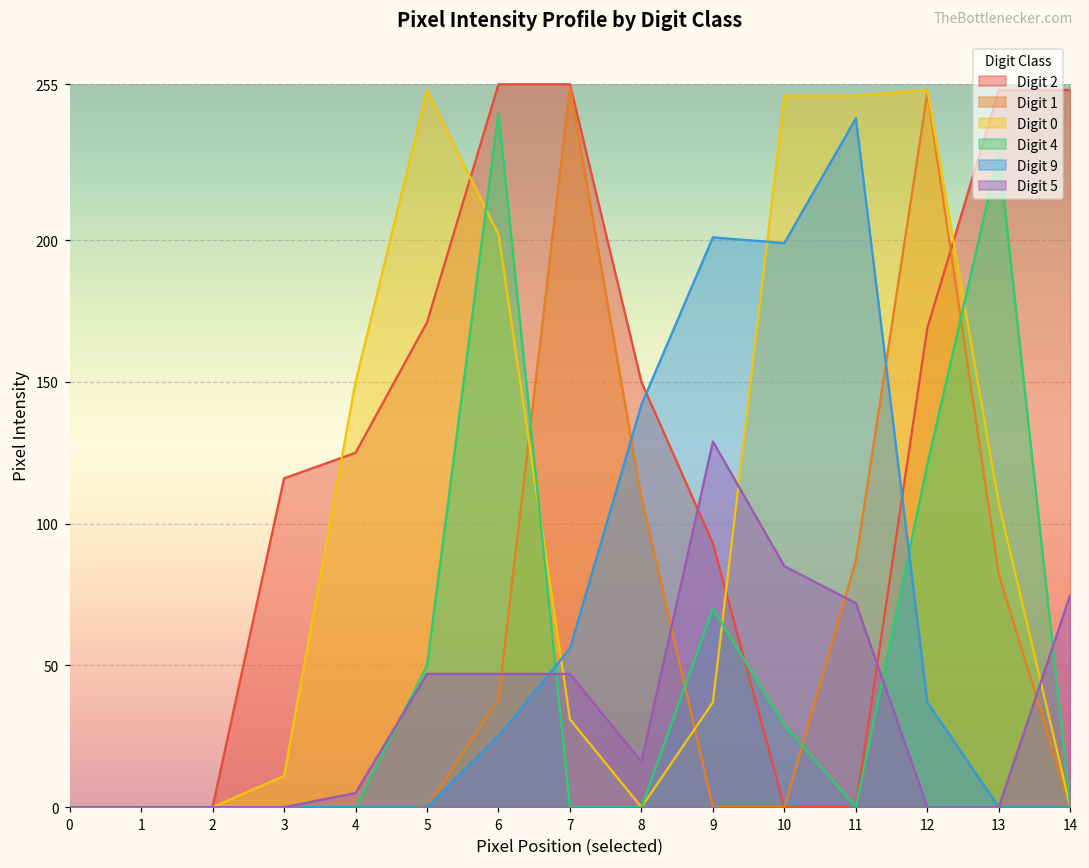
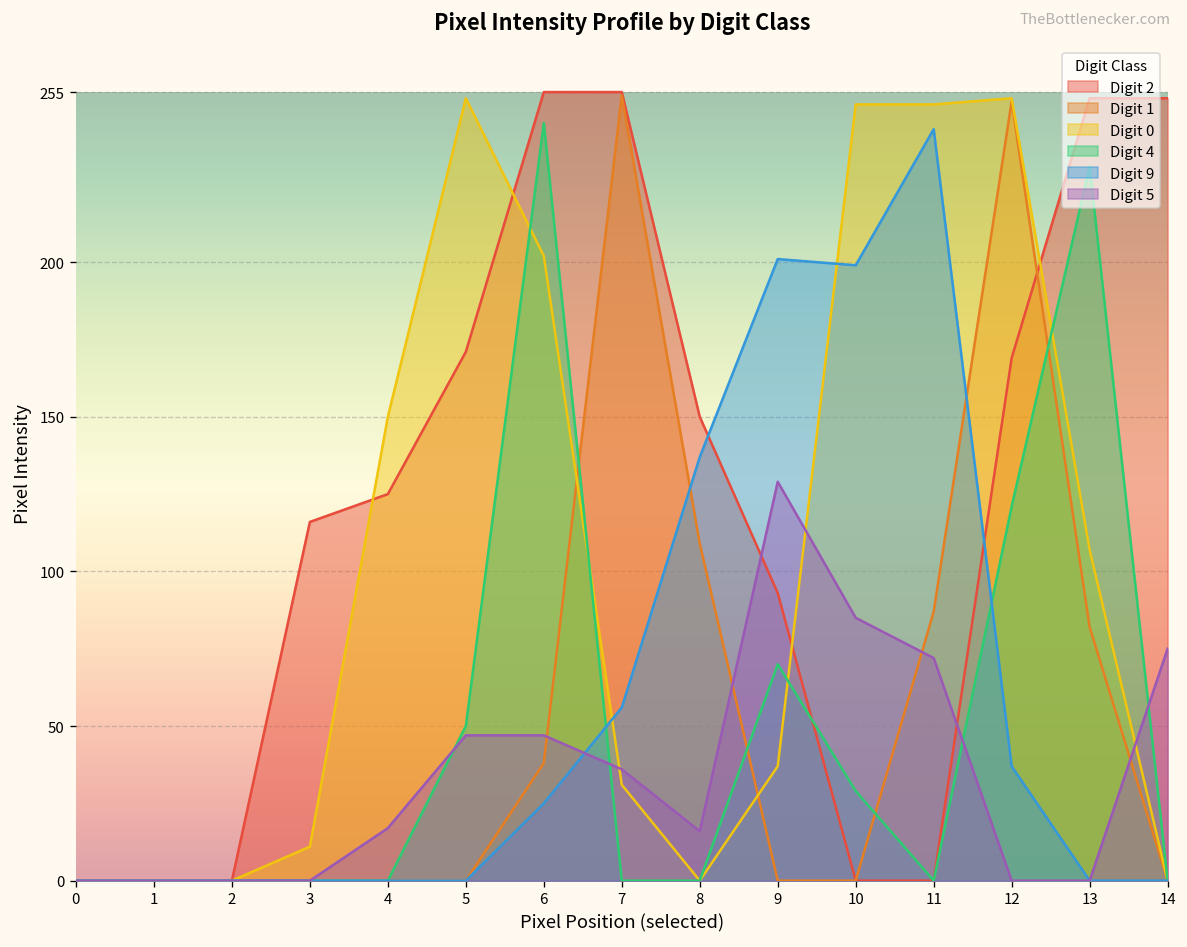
Digit 5, 4: 5 -> 17
Digit 5, 7: 47 -> 36
Digit 9, 8: 142 -> 137
